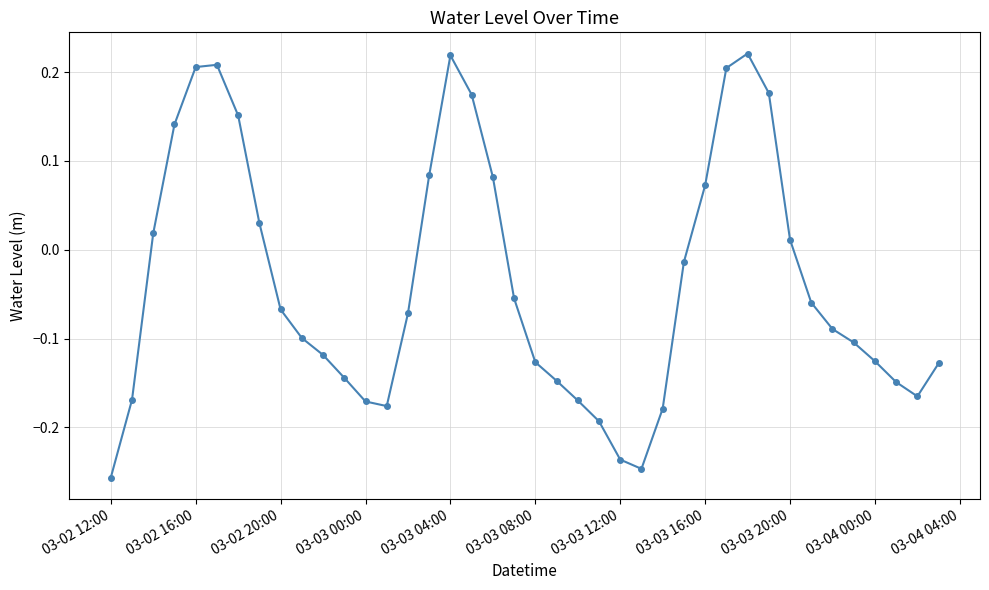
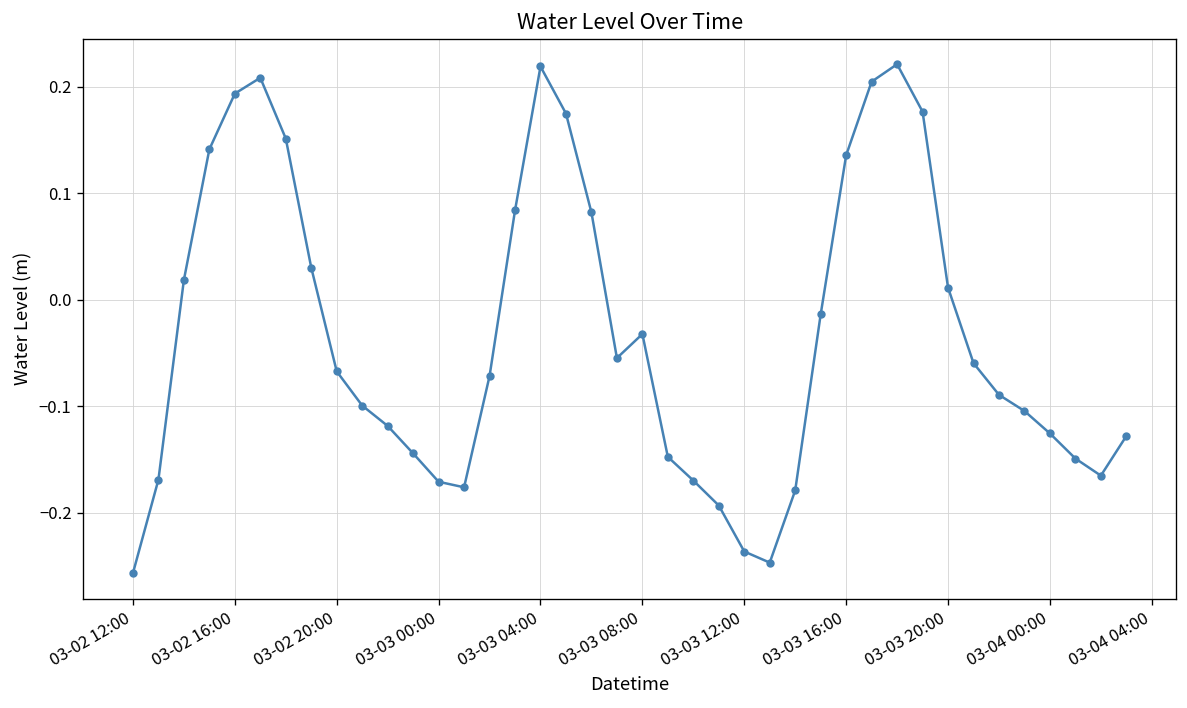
03-02 16:00: 0.21 -> 0.19
03-03 08:00: -0.13 -> -0.03
03-03 16:00: 0.07 -> 0.14
